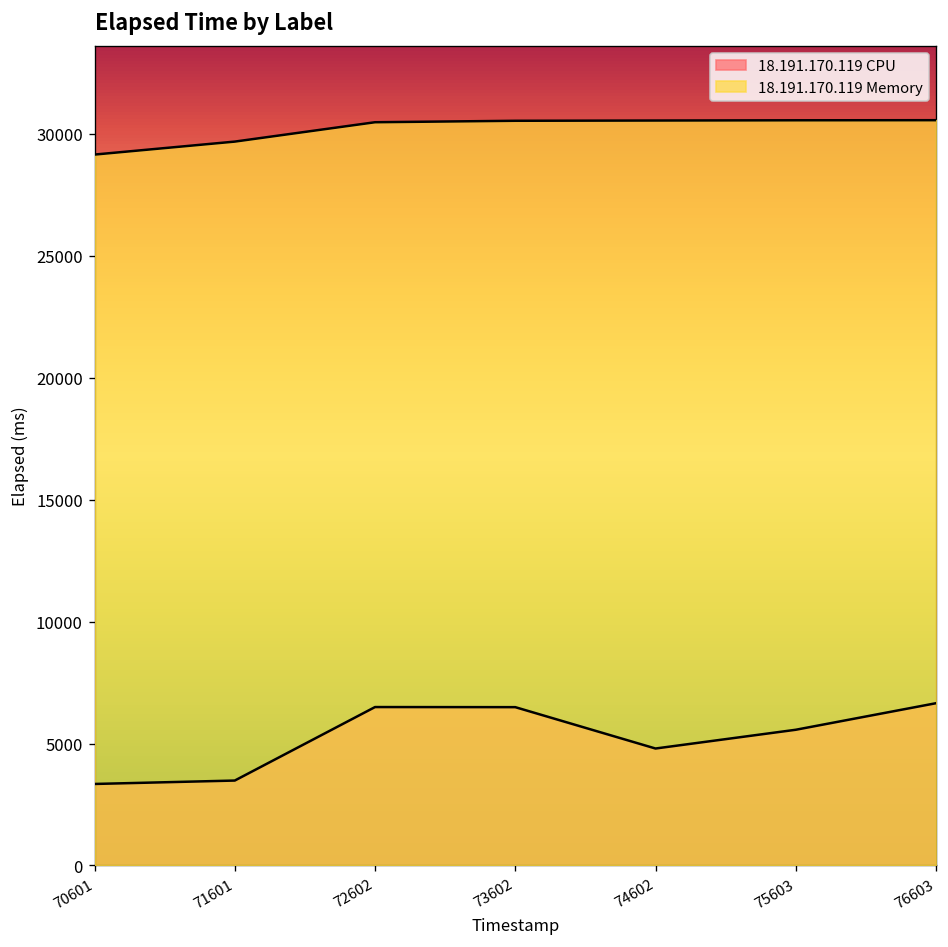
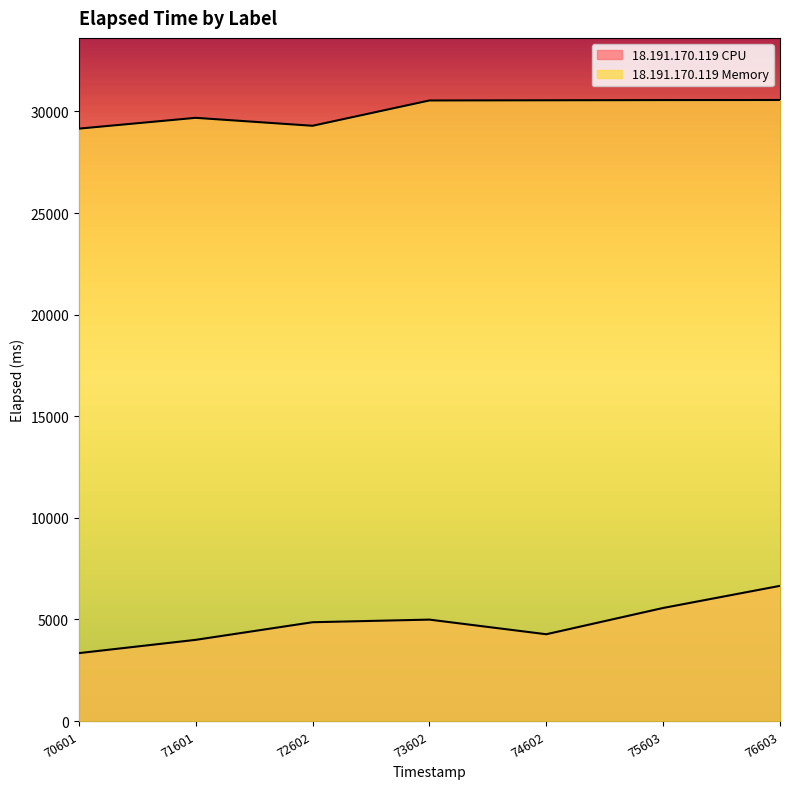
18.191.170.119 CPU, 71601: 3500 -> 4000
18.191.170.119 CPU, 72602: 6500 -> 4900
18.191.170.119 Memory, 72602: 30500 -> 29300
18.191.170.119 CPU, 73602: 6500 -> 5000
18.191.170.119 CPU, 74602: 4800 -> 4300
